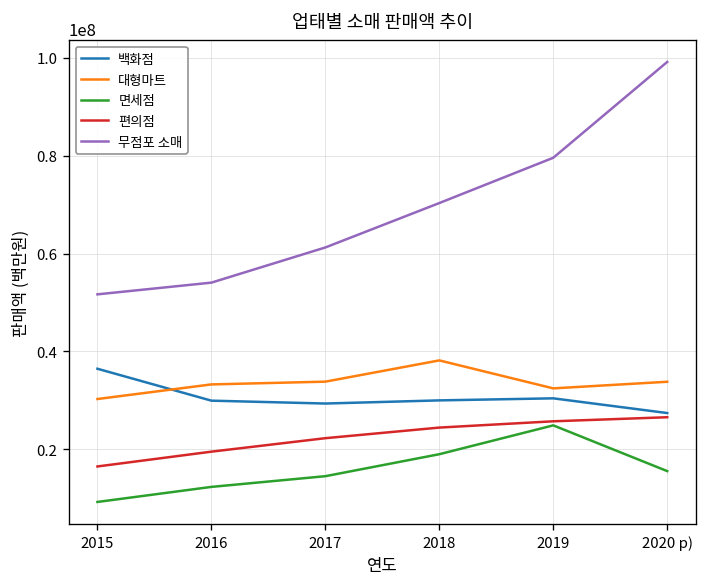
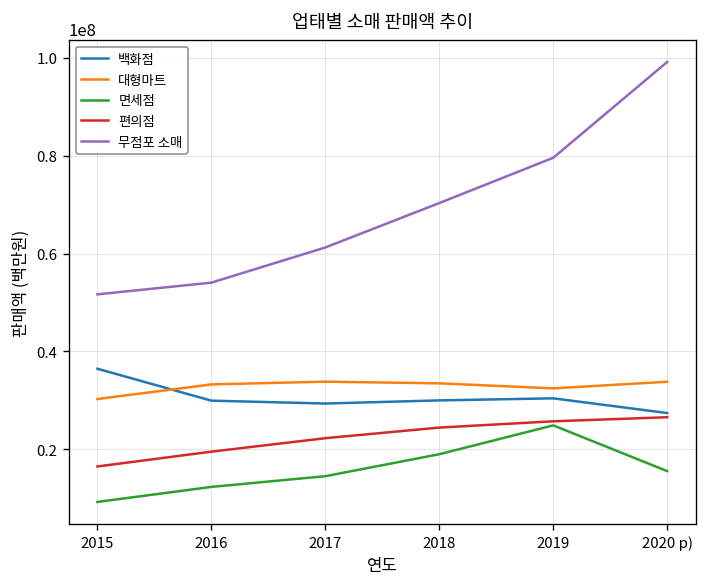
대형마트, 2018: 38000000 -> 33000000
